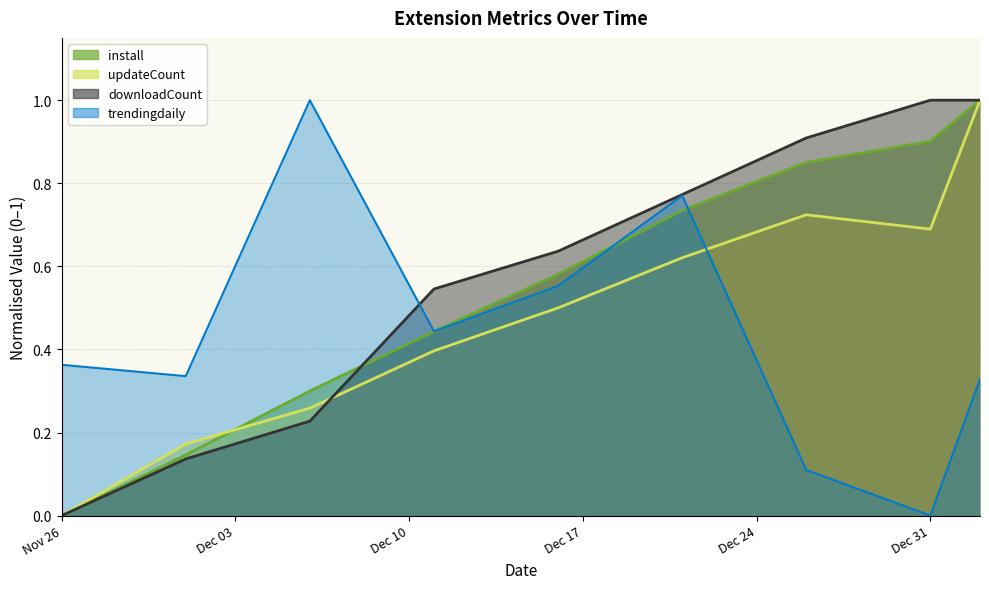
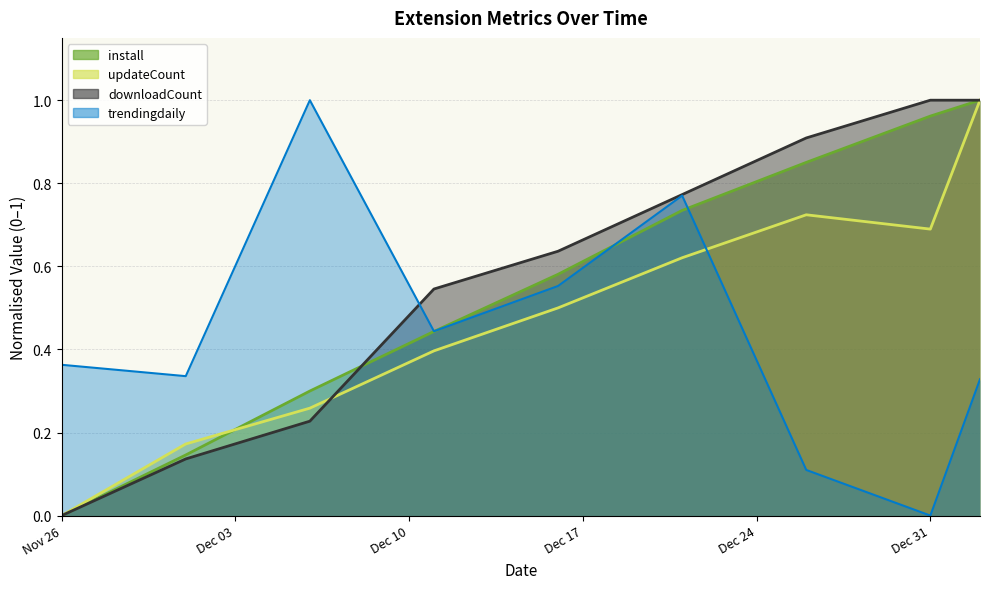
install, Dec 31: 0.90 -> 0.96
